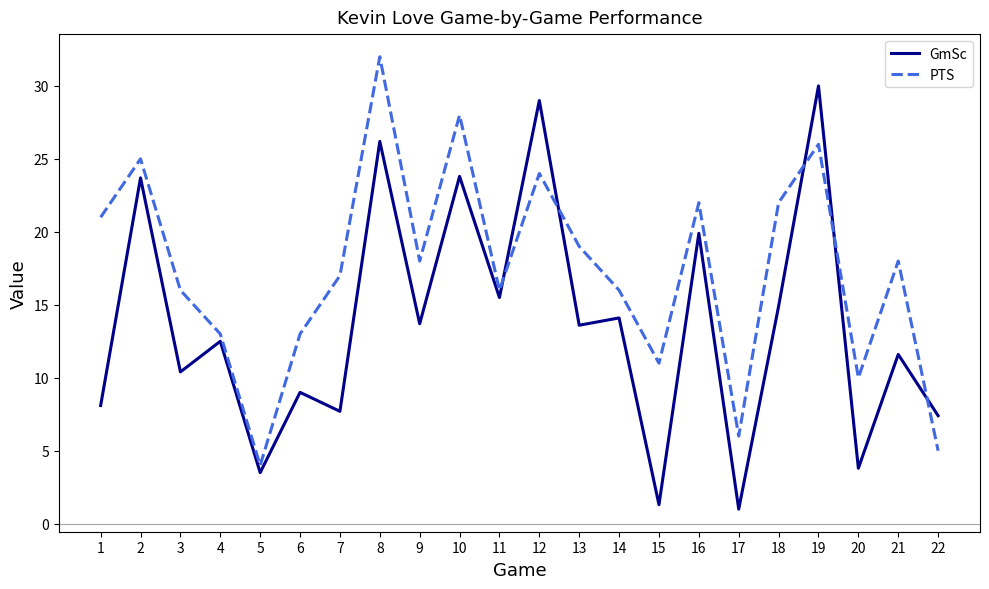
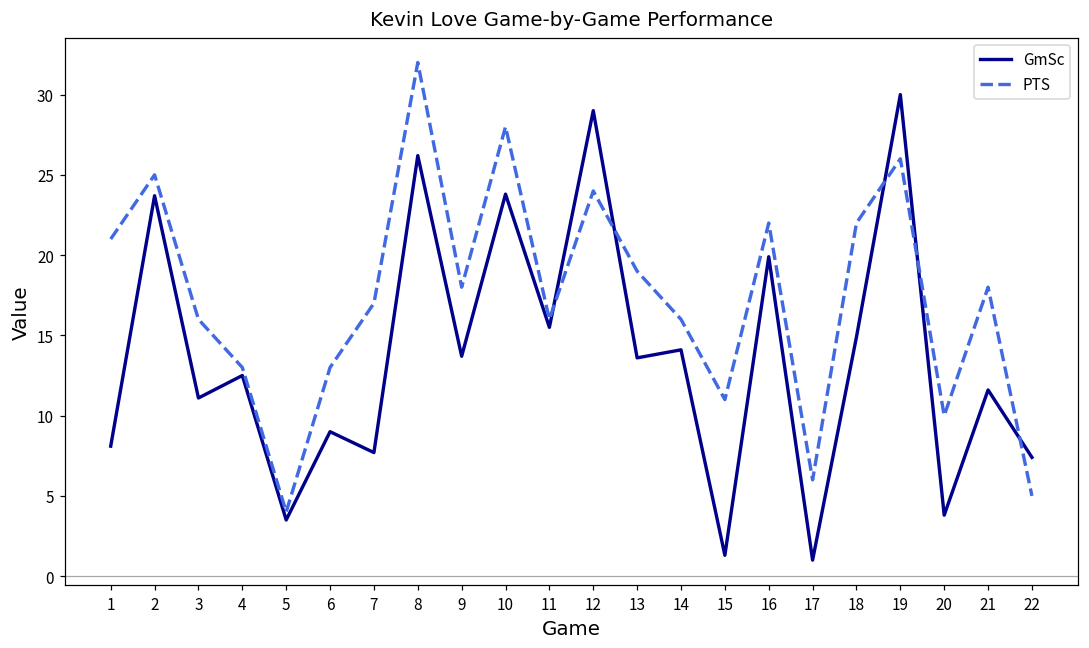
GmSc, 3: 10.4 -> 11.1
